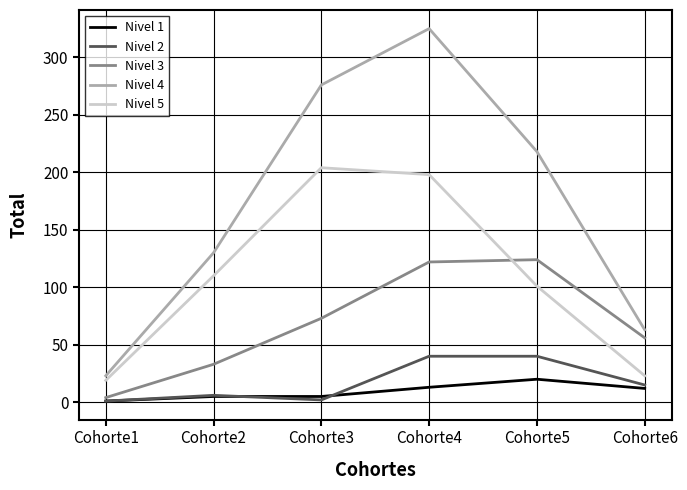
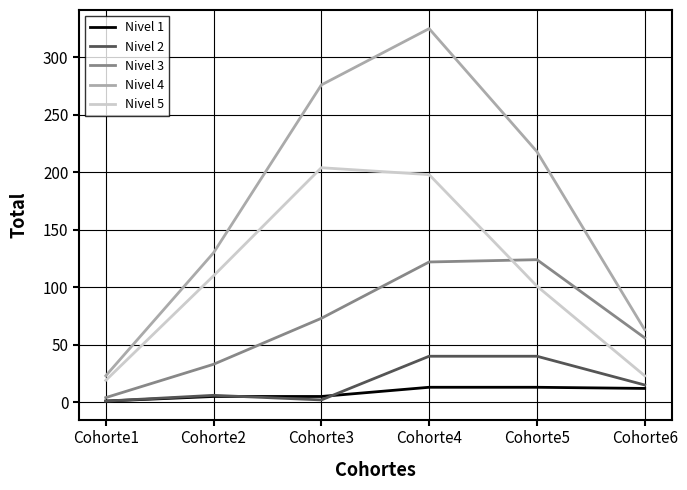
Nivel 1, Cohorte5: 20 -> 13
